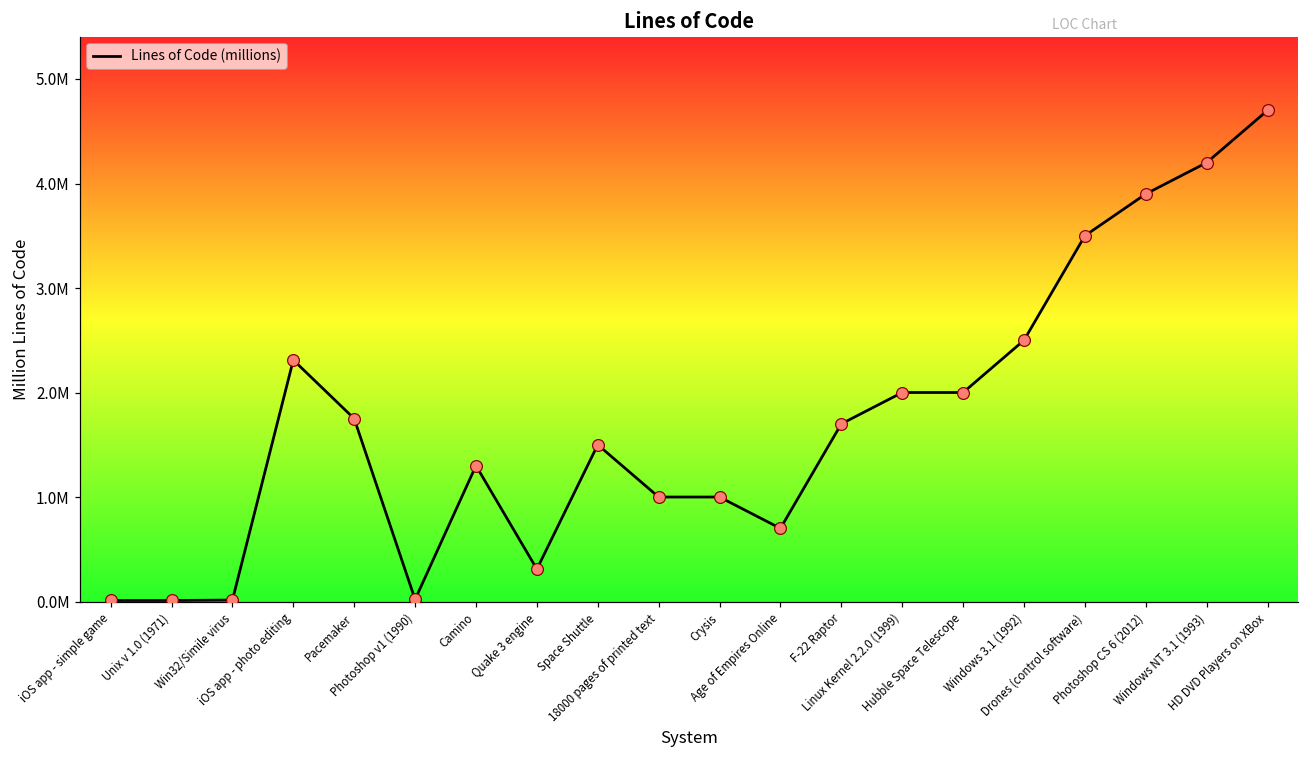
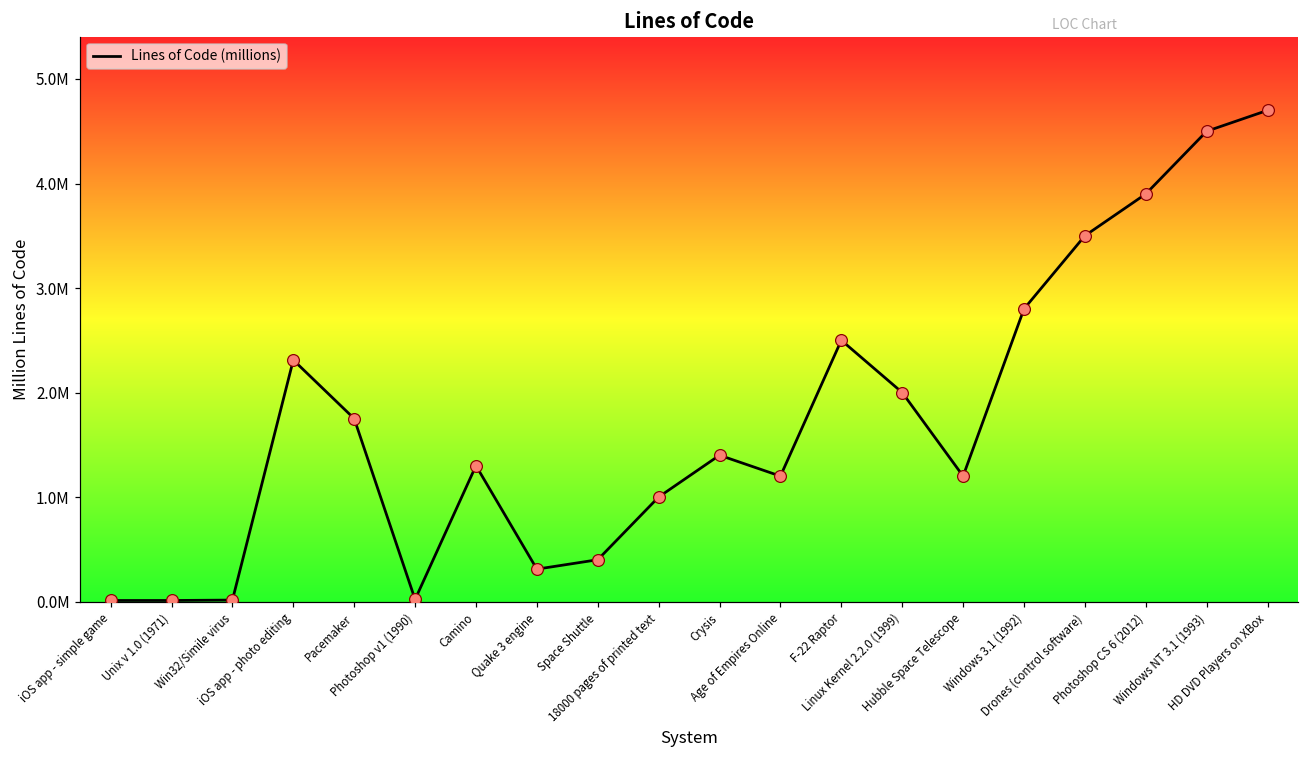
Space Shuttle: 1500000 -> 400000
Crysis: 1000000 -> 1400000
Age of Empires Online: 700000 -> 1200000
F-22 Raptor: 1700000 -> 2500000
Hubble Space Telescope: 2000000 -> 1200000
Windows 3.1 (1992): 2500000 -> 2800000
Windows NT 3.1 (1993): 4200000 -> 4500000
